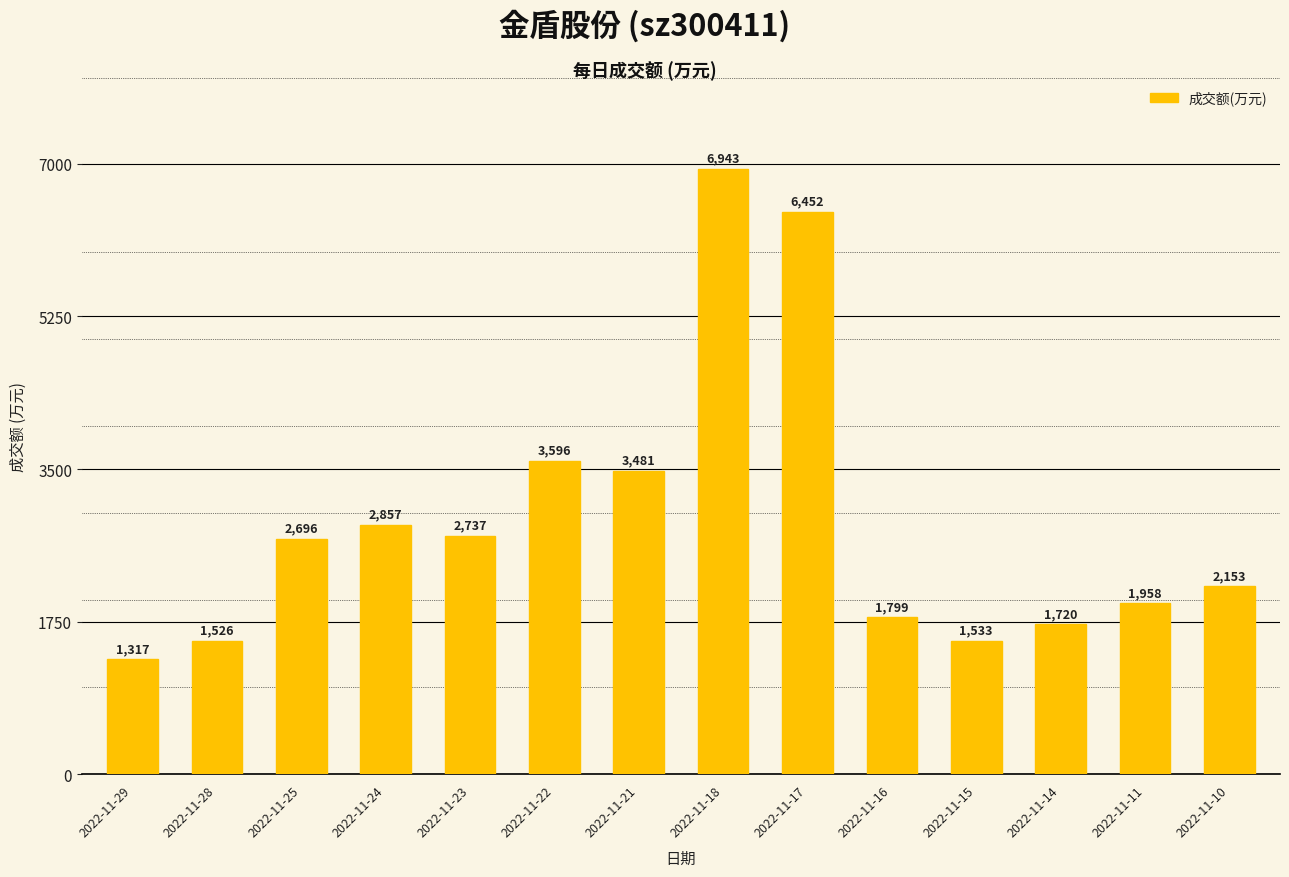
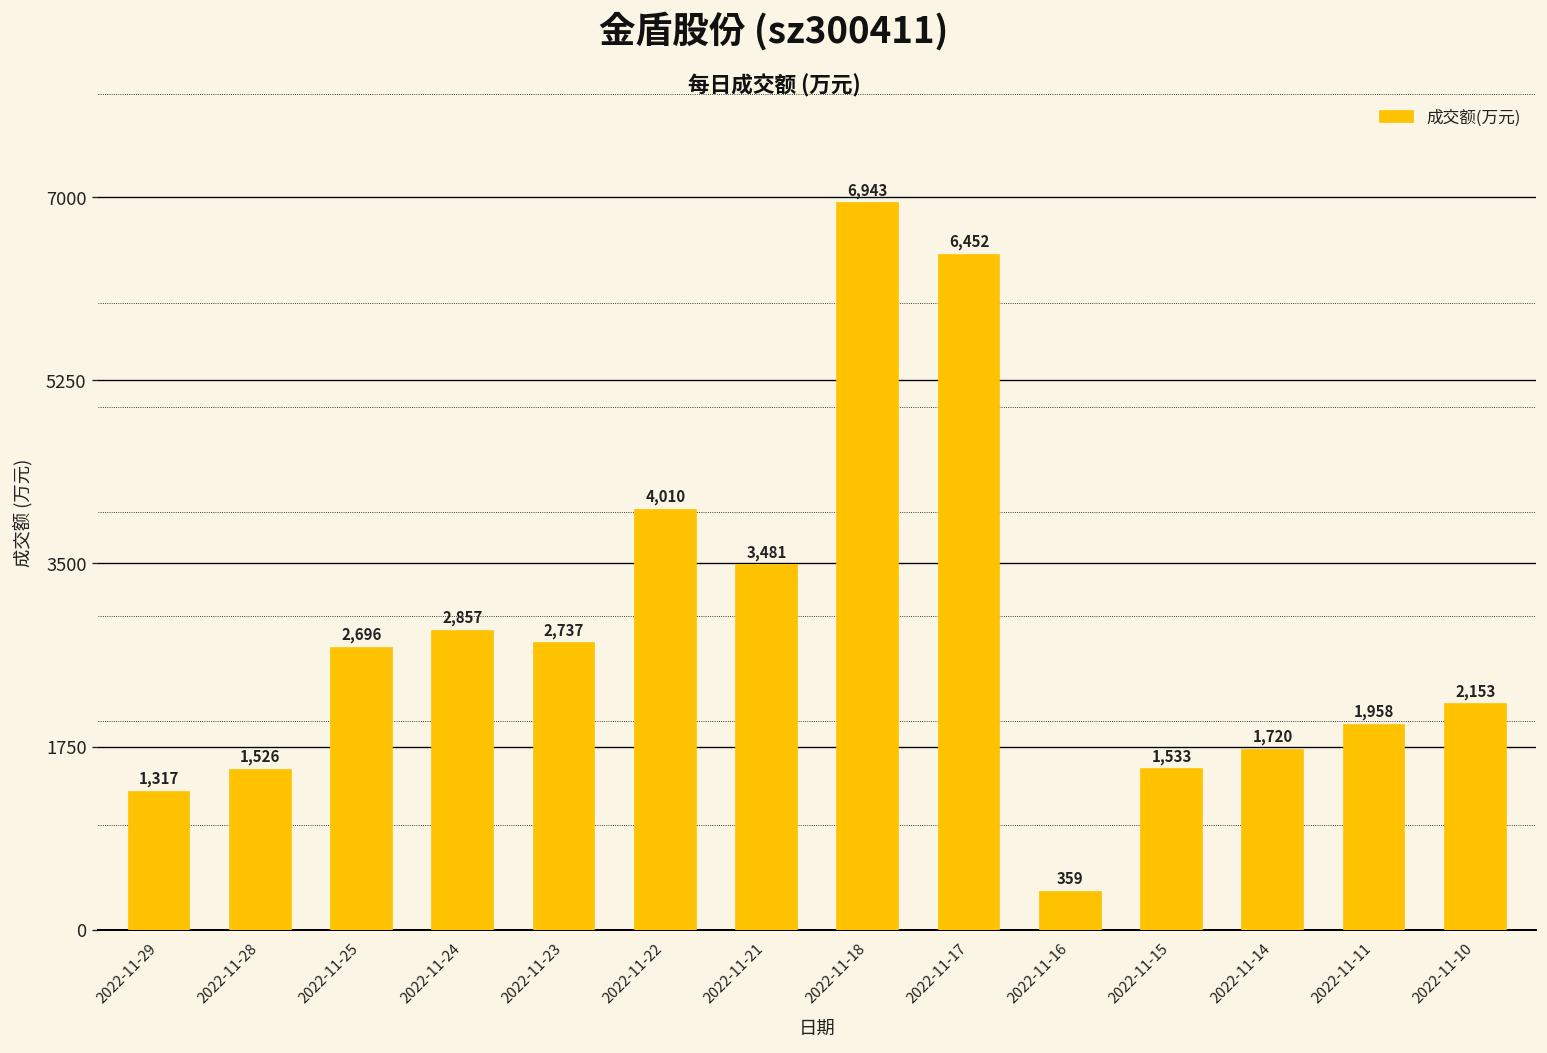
2022-11-22: 3,596 -> 4,010
2022-11-16: 1,799 -> 359
